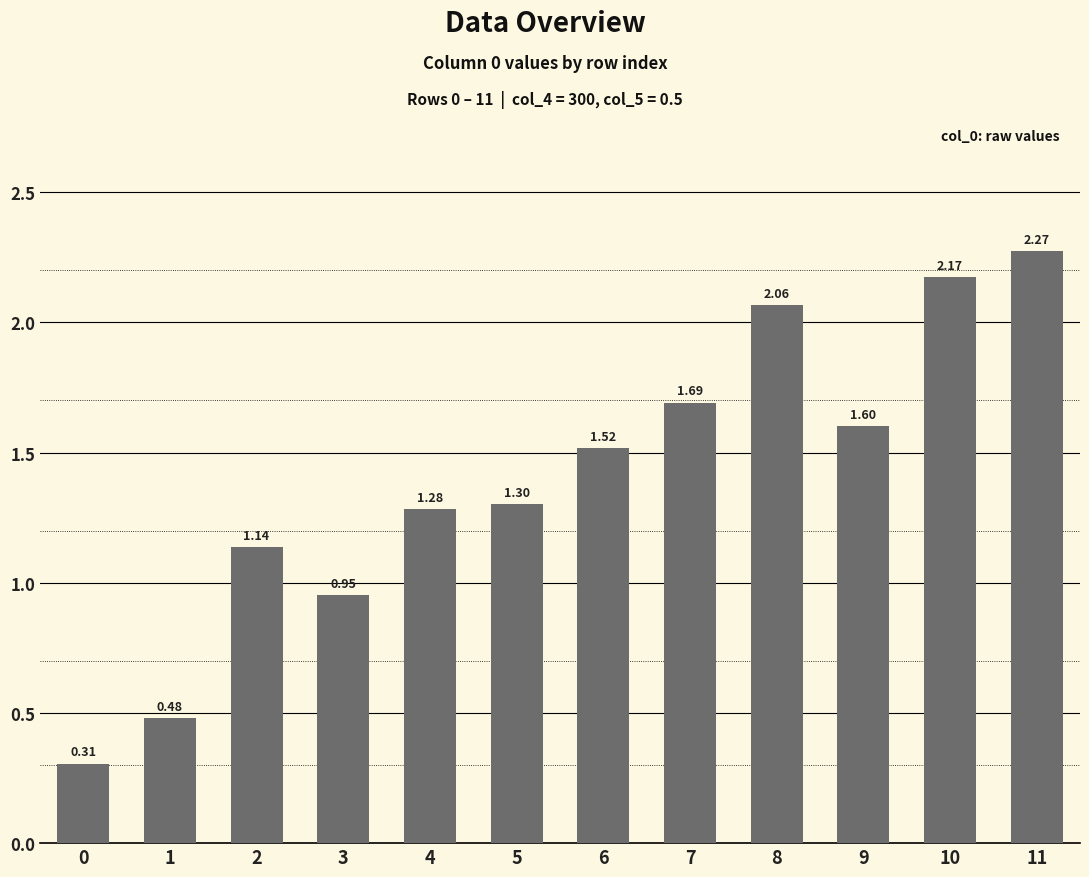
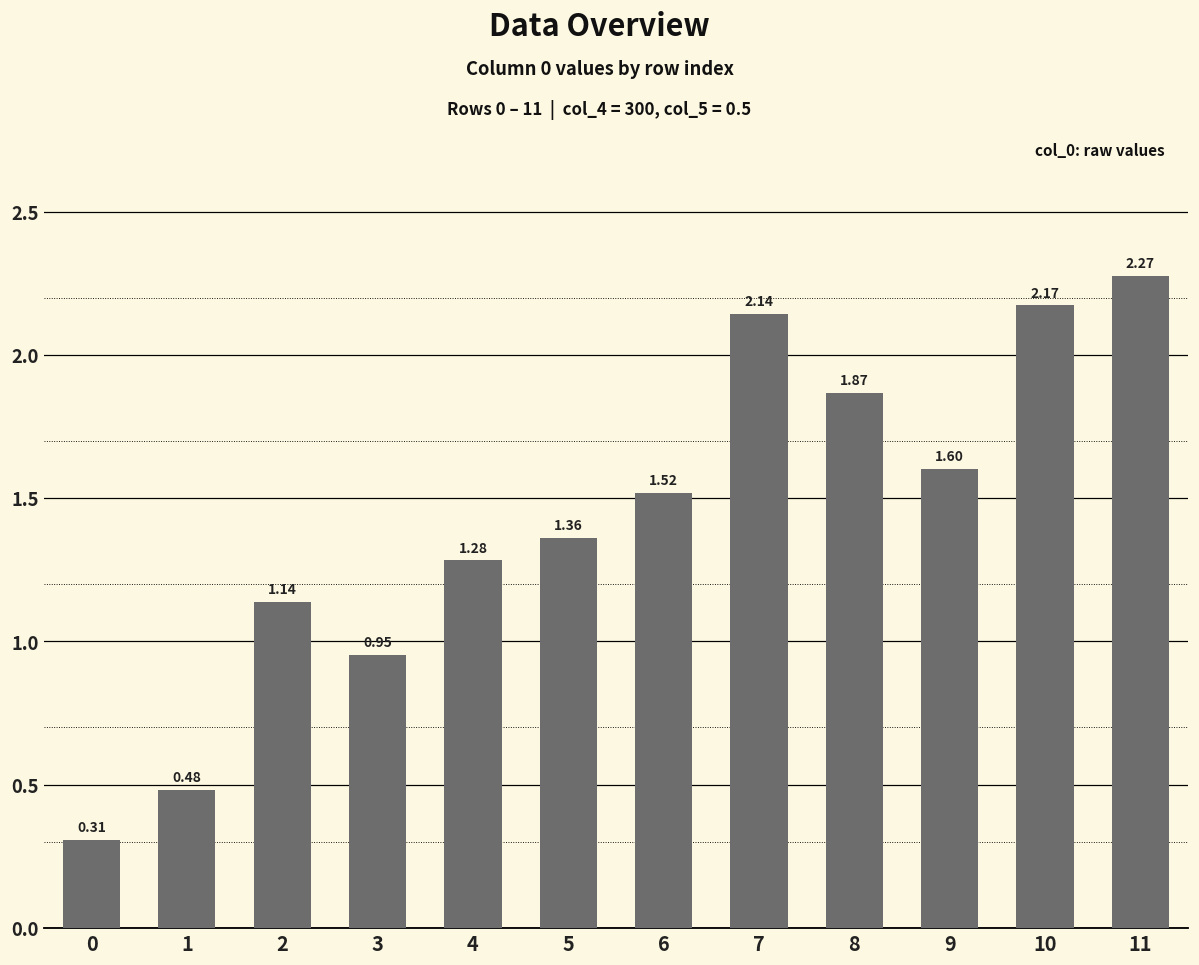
5: 1.30 -> 1.36
7: 1.69 -> 2.14
8: 2.06 -> 1.87
